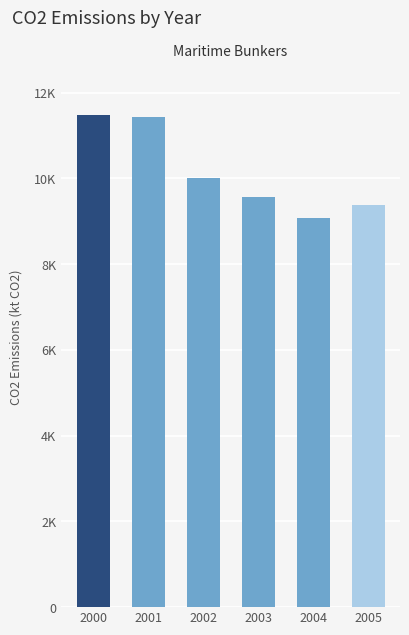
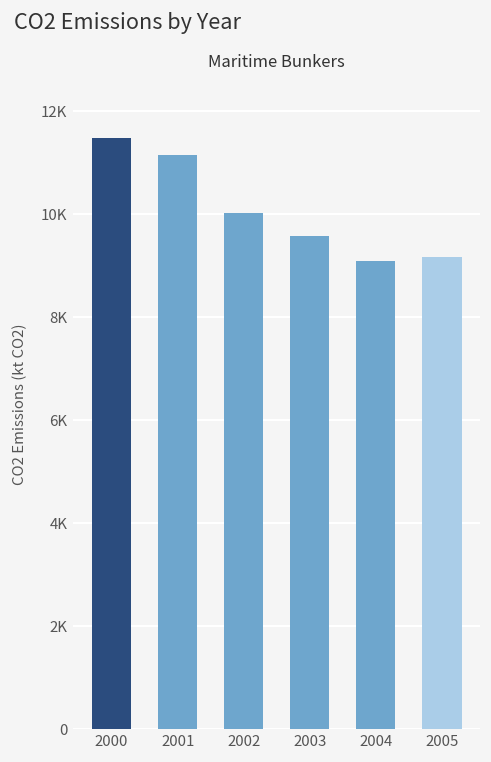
2001: 11400 -> 11100
2005: 9400 -> 9200
